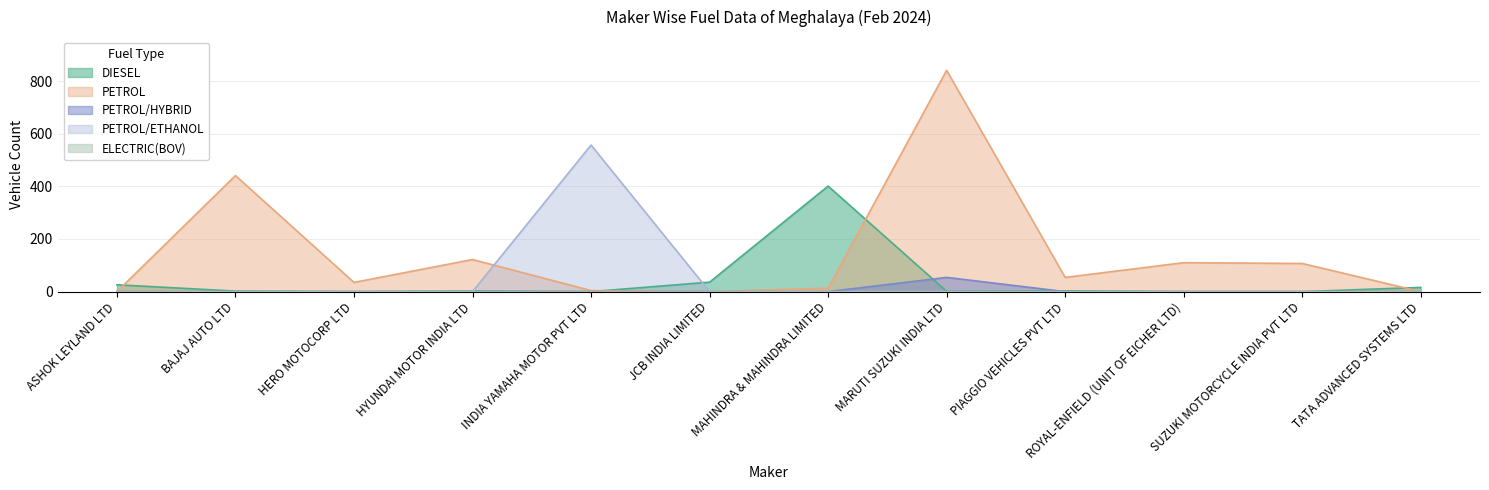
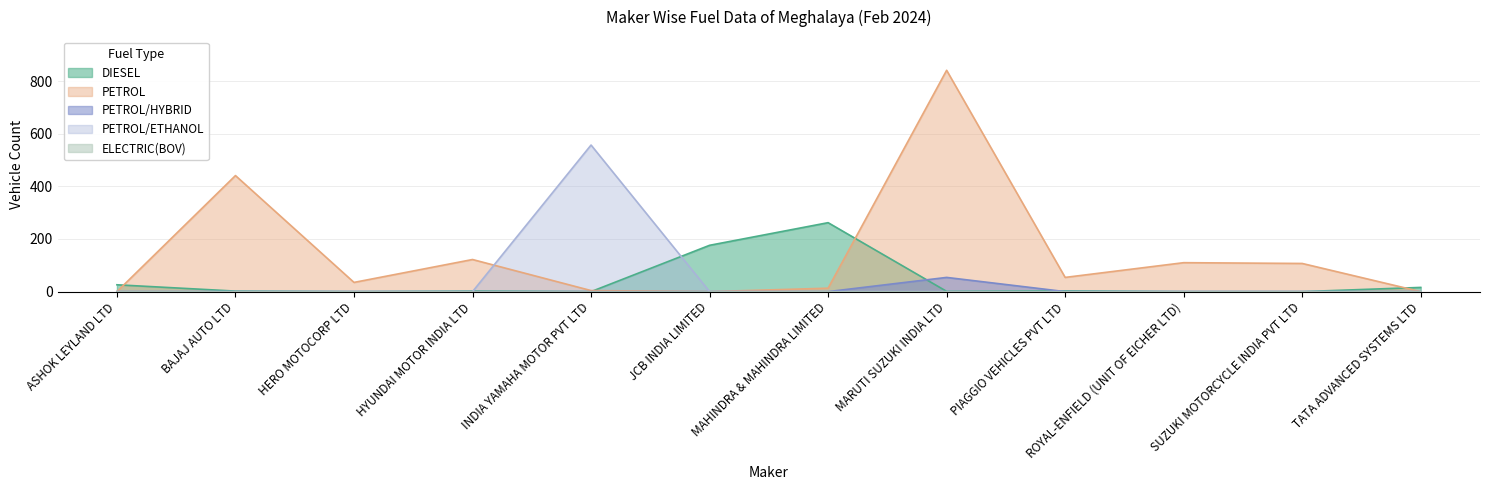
DIESEL, JCB INDIA LIMITED: 40 -> 180
DIESEL, MAHINDRA & MAHINDRA LIMITED: 400 -> 260
